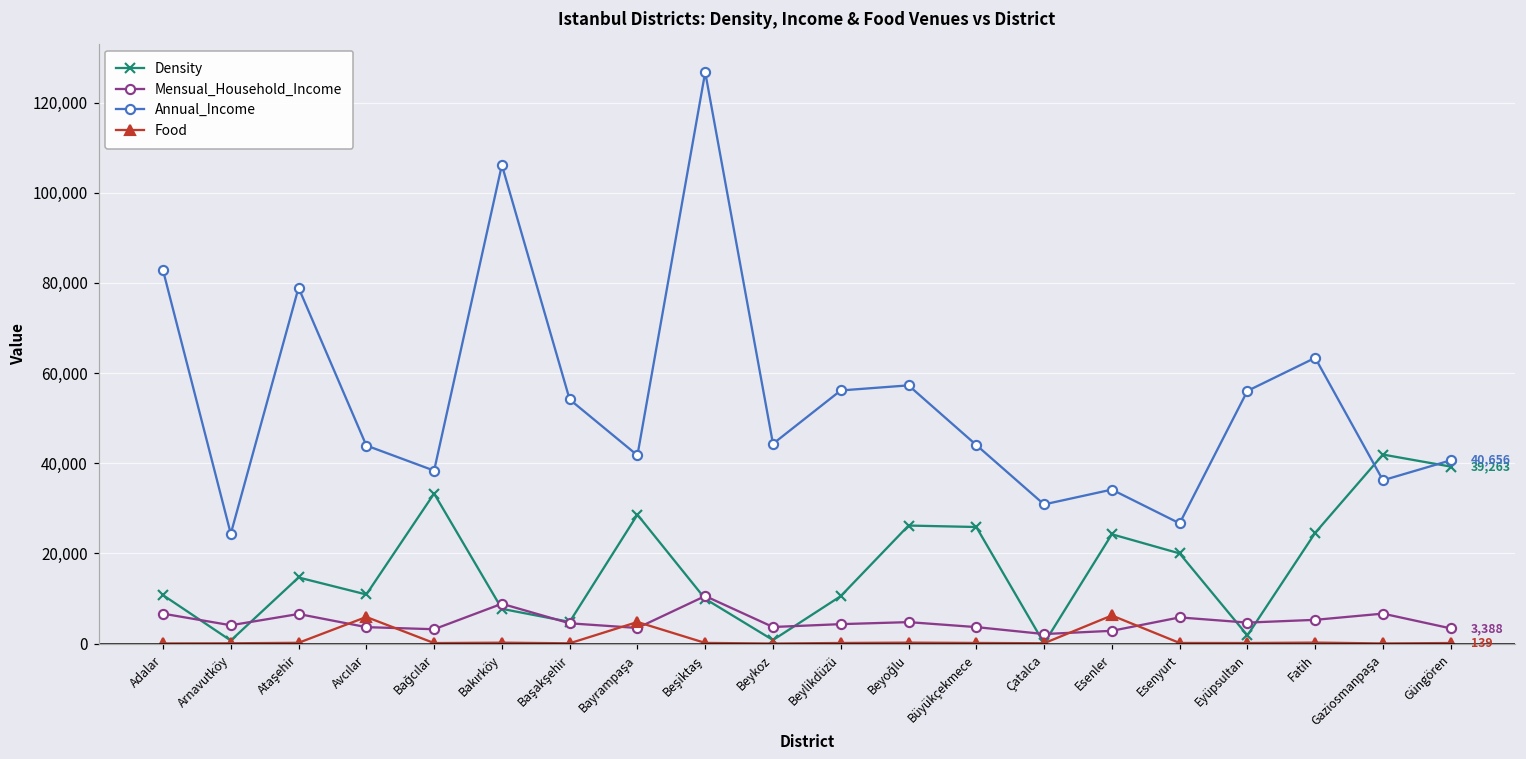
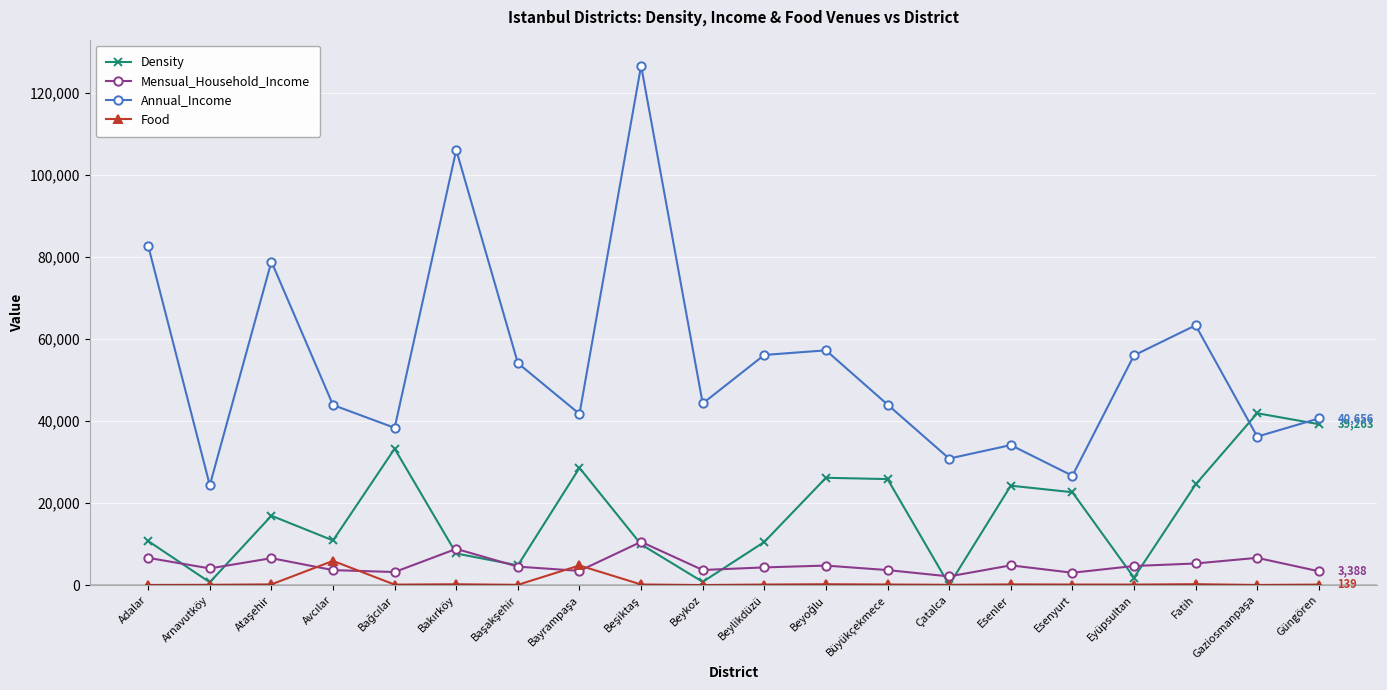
Density, Ataşehir: 15,000 -> 17,000
Mensual_Household_Income, Esenler: 3,000 -> 5,000
Food, Esenler: 6,000 -> 0
Density, Esenyurt: 20,000 -> 23,000
Mensual_Household_Income, Esenyurt: 6,000 -> 3,000
